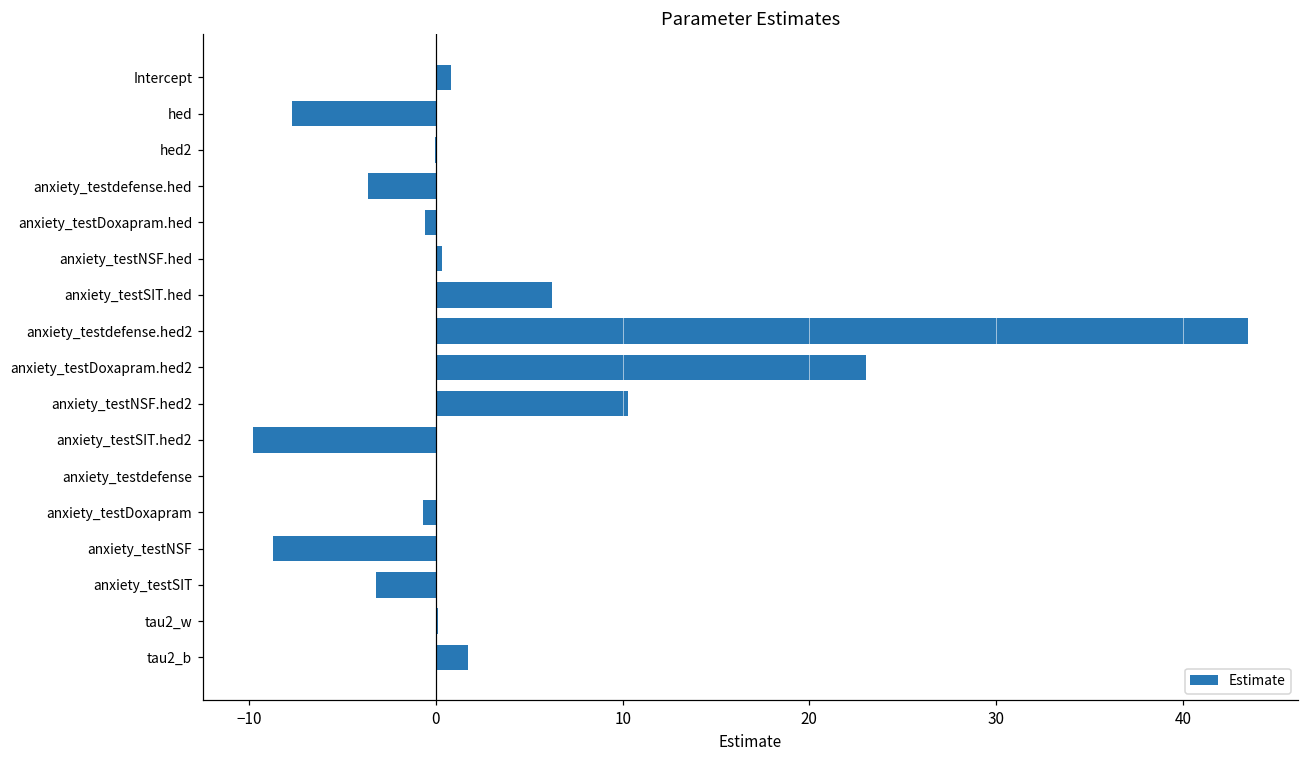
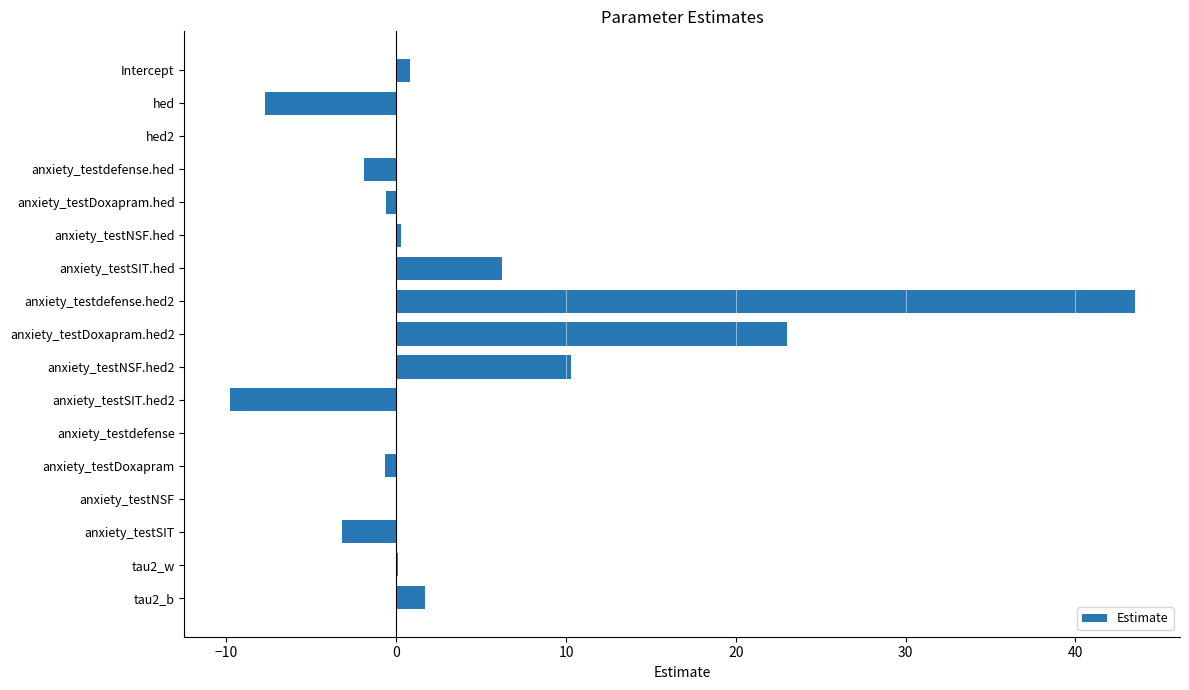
anxiety_testdefense.hed: -3.6 -> -1.9
anxiety_testNSF: -8.7 -> 0.0
